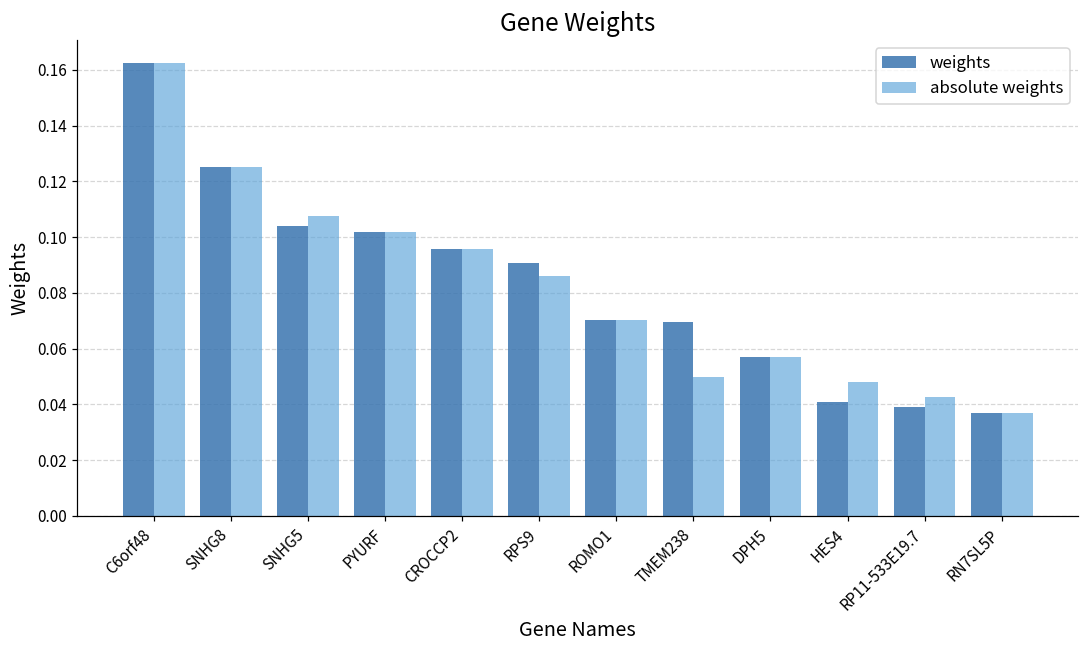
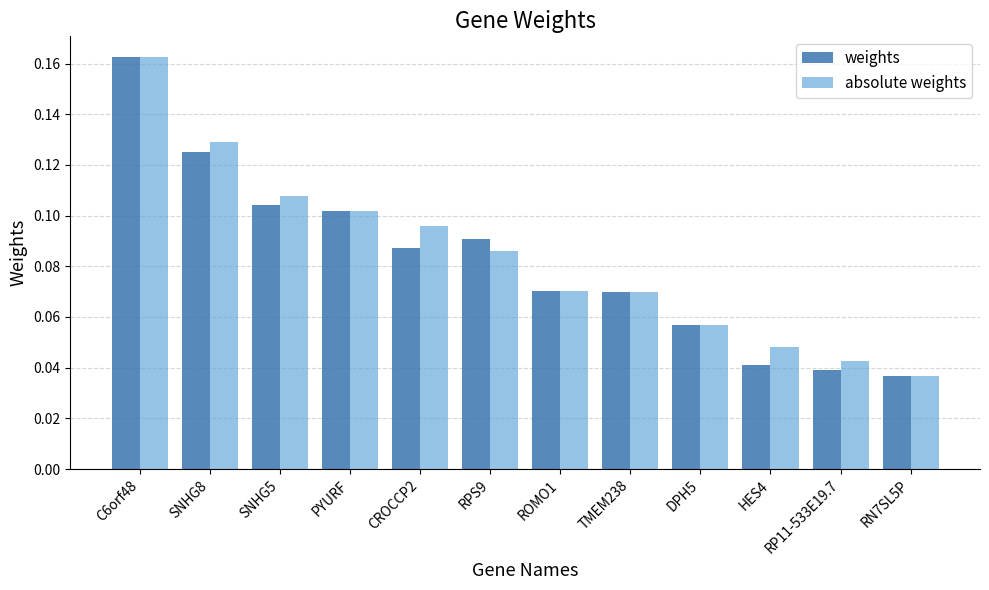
absolute weights, SNHG8: 0.125 -> 0.129
weights, CROCCP2: 0.096 -> 0.087
absolute weights, TMEM238: 0.050 -> 0.070
